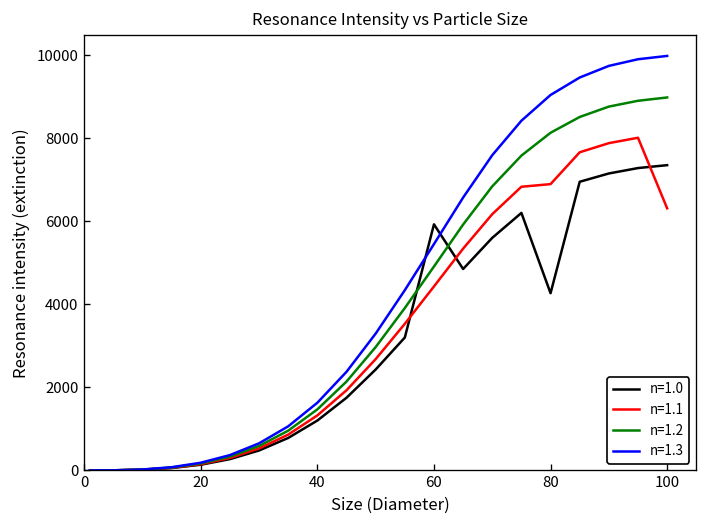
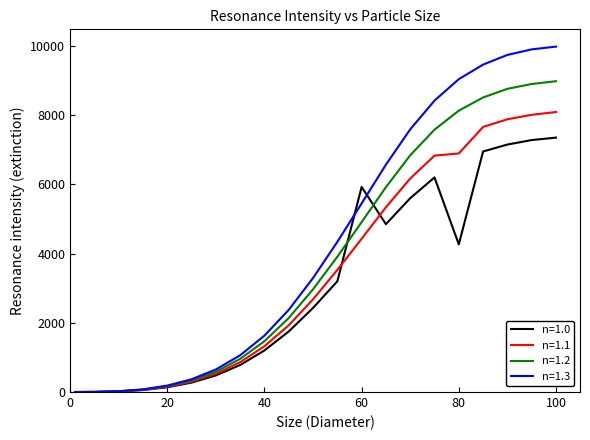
n=1.1, 100: 6300 -> 8100
